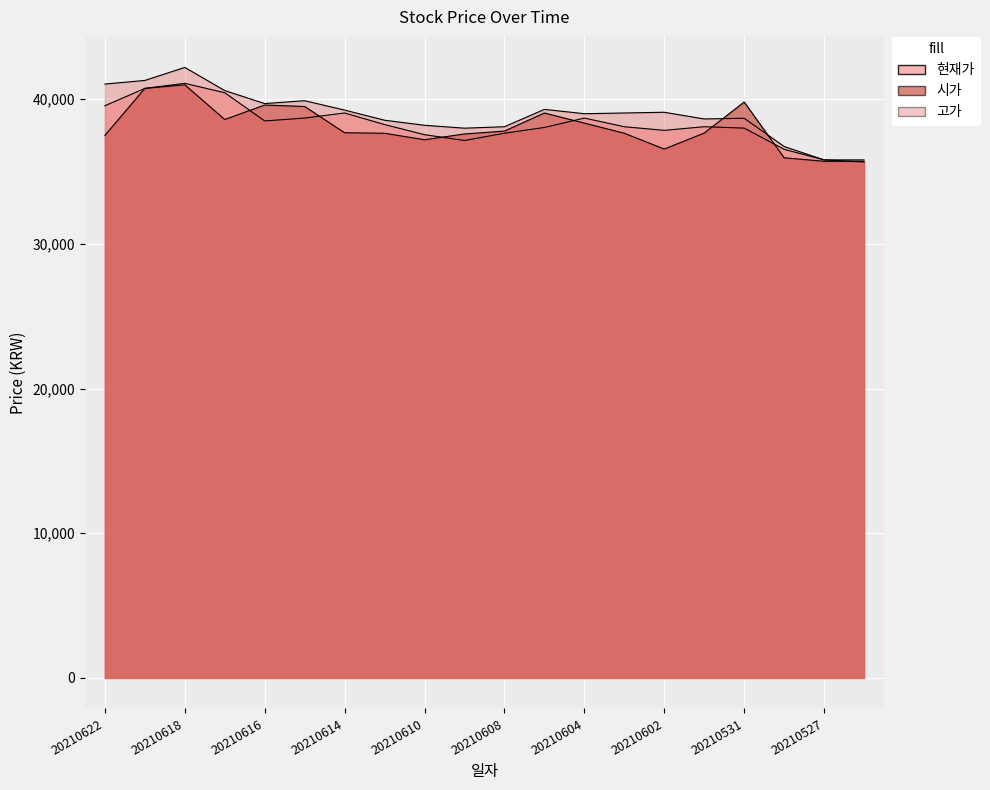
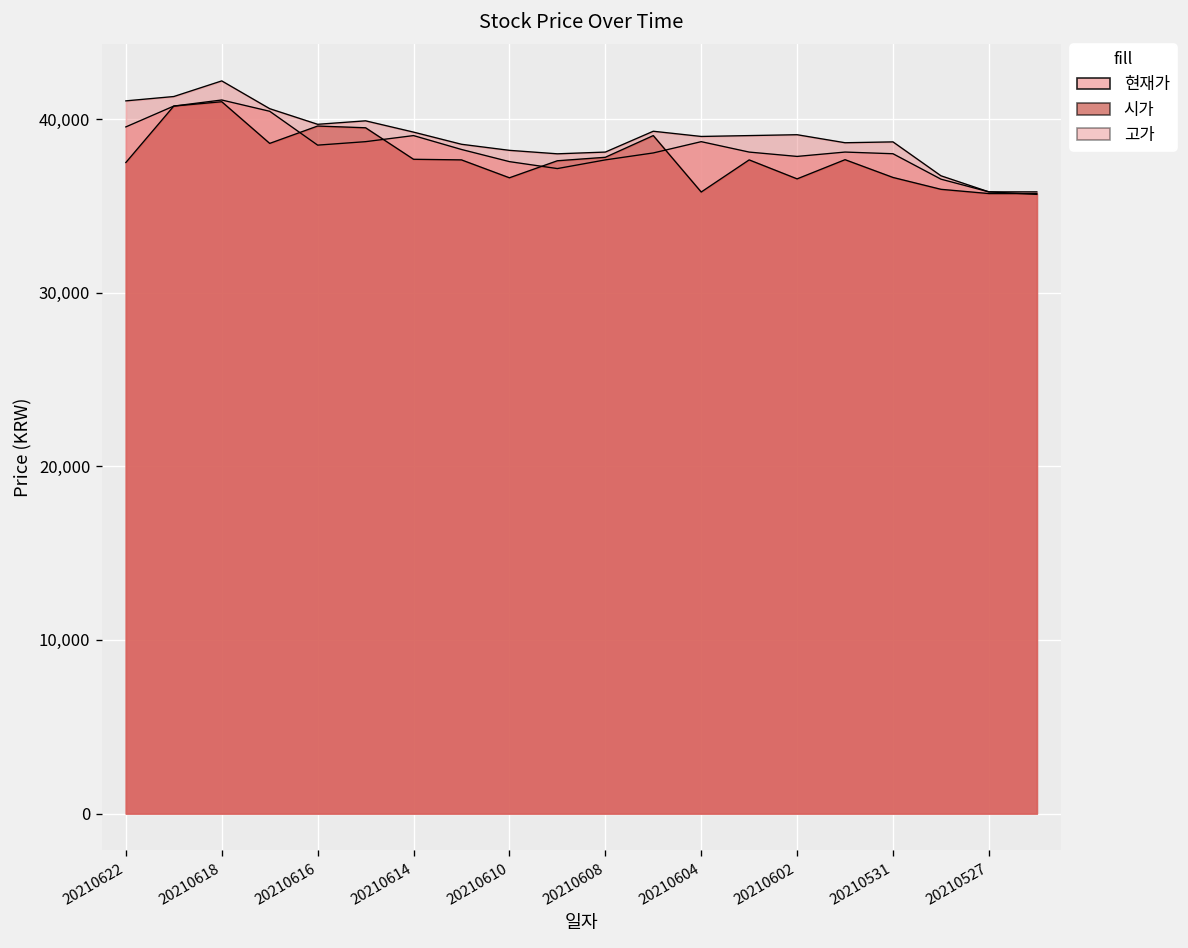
시가, 20210610: 37,200 -> 36,600
시가, 20210604: 38,400 -> 35,800
시가, 20210531: 39,800 -> 36,600
